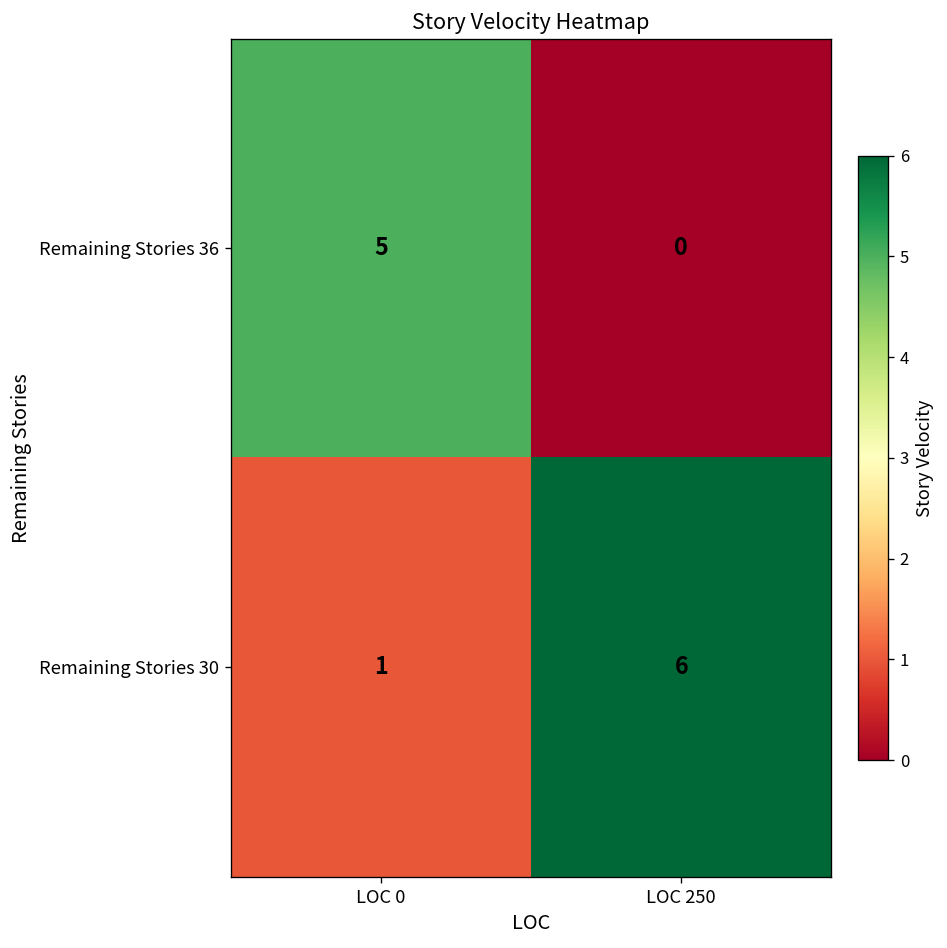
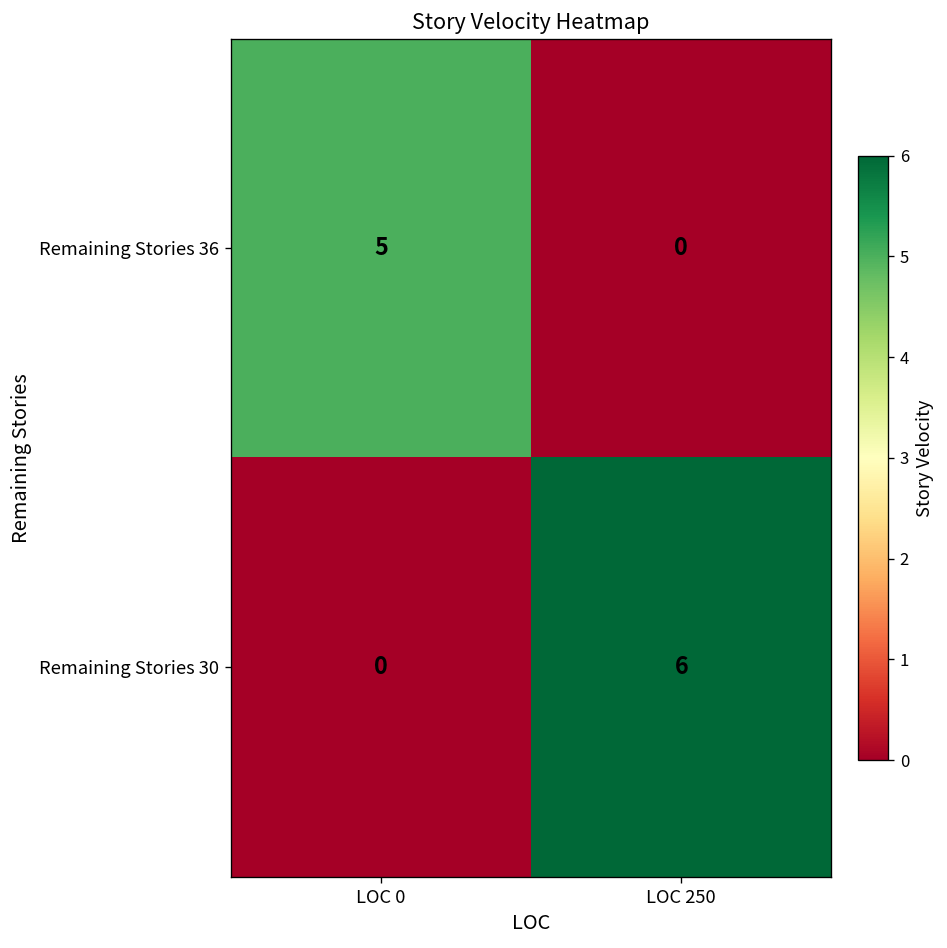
Remaining Stories 30, LOC 0: 1 -> 0
